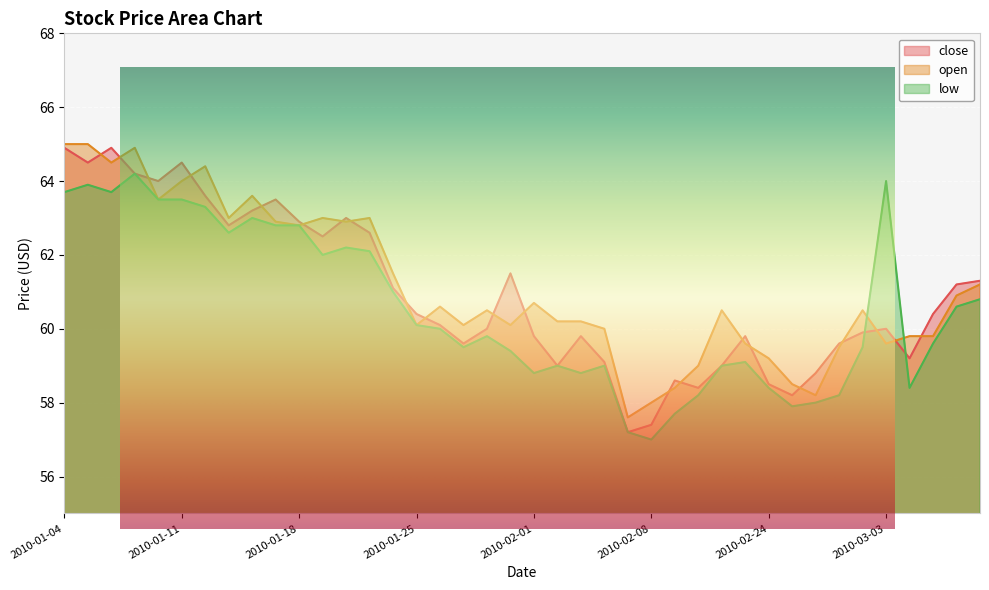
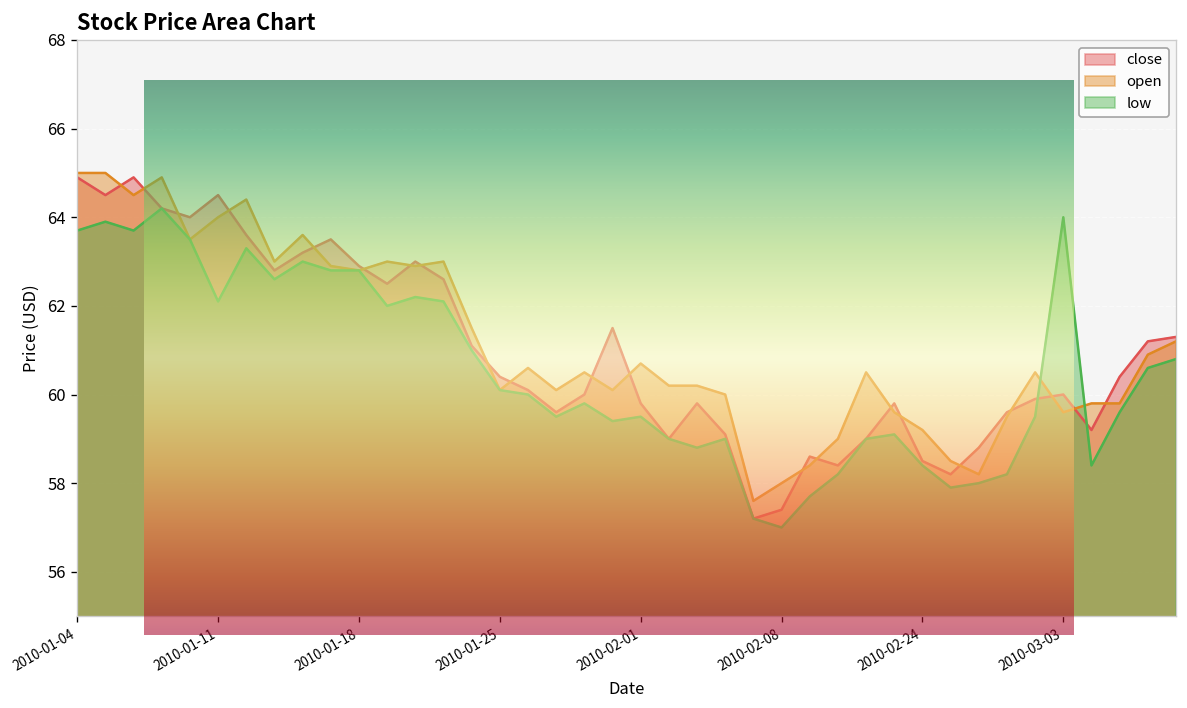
low, 2010-01-11: 63.5 -> 62.1
low, 2010-02-01: 58.8 -> 59.5
